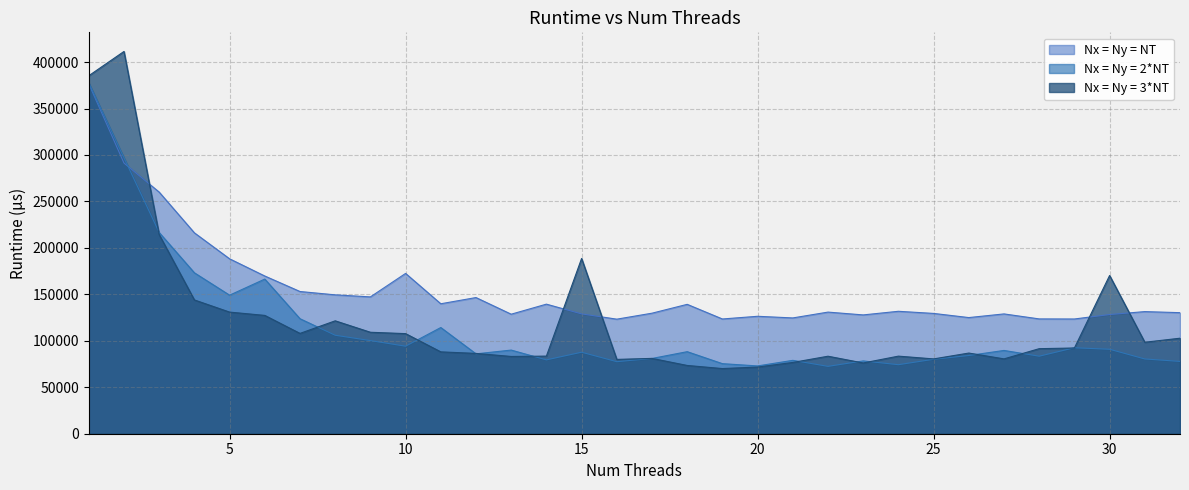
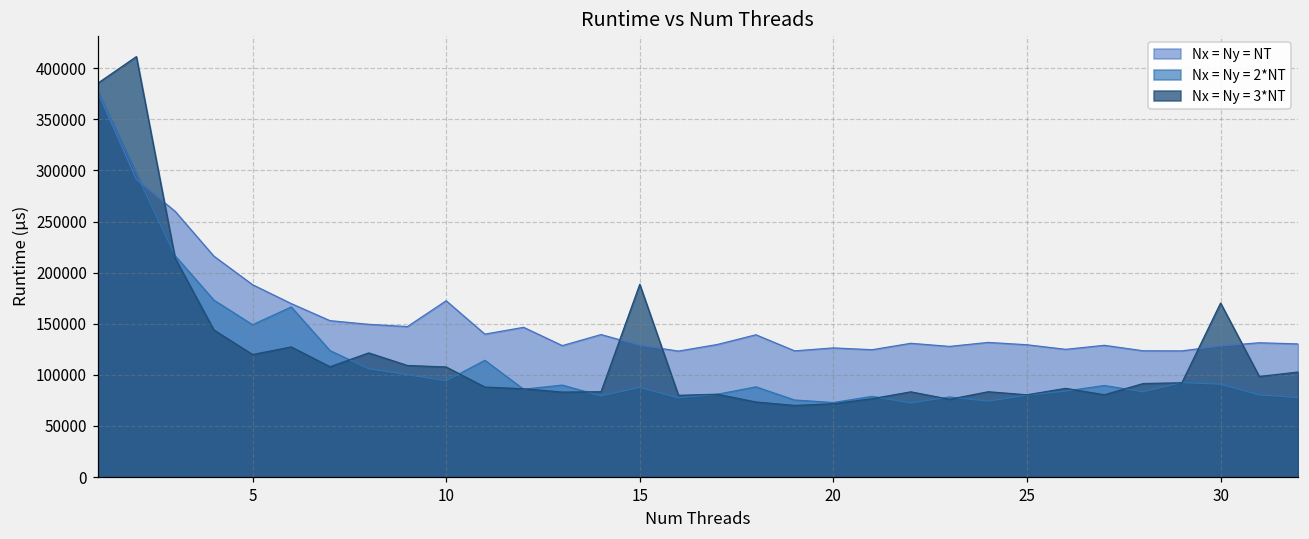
Nx = Ny = 3*NT, 5: 130000 -> 120000
